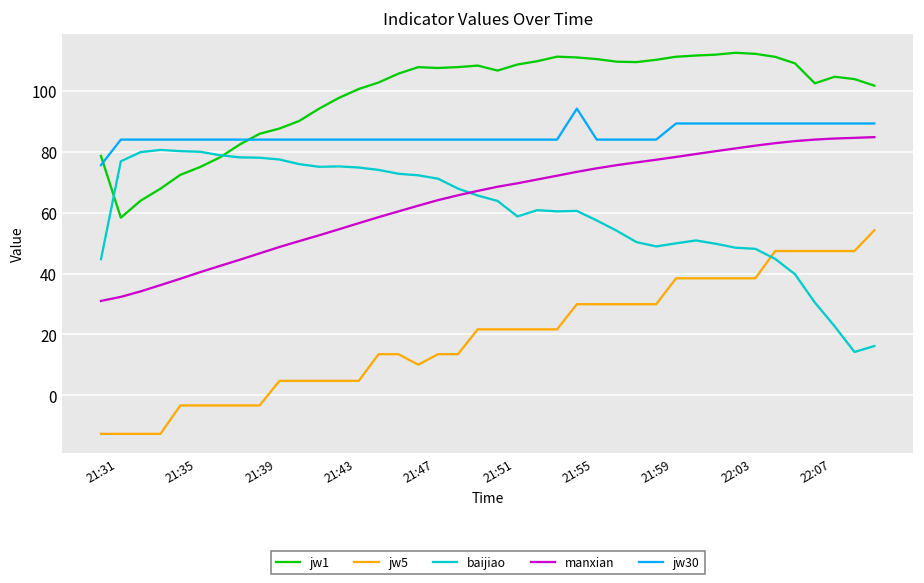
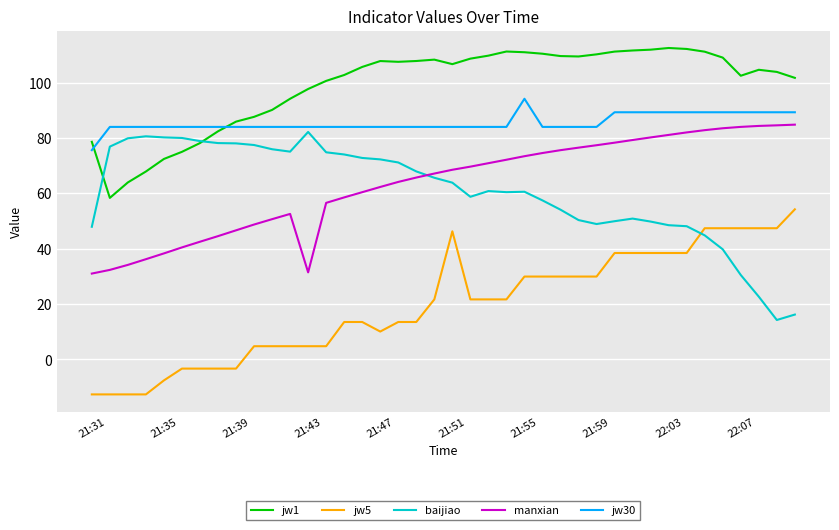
baijiao, 21:31: 45 -> 48
jw5, 21:35: -3 -> -8
baijiao, 21:43: 75 -> 82
manxian, 21:43: 55 -> 31
jw5, 21:51: 22 -> 46
